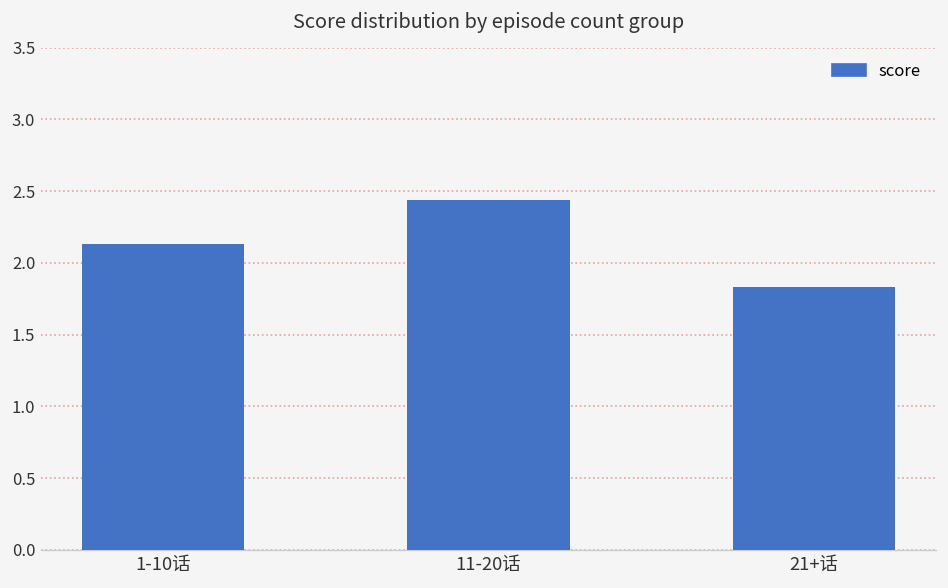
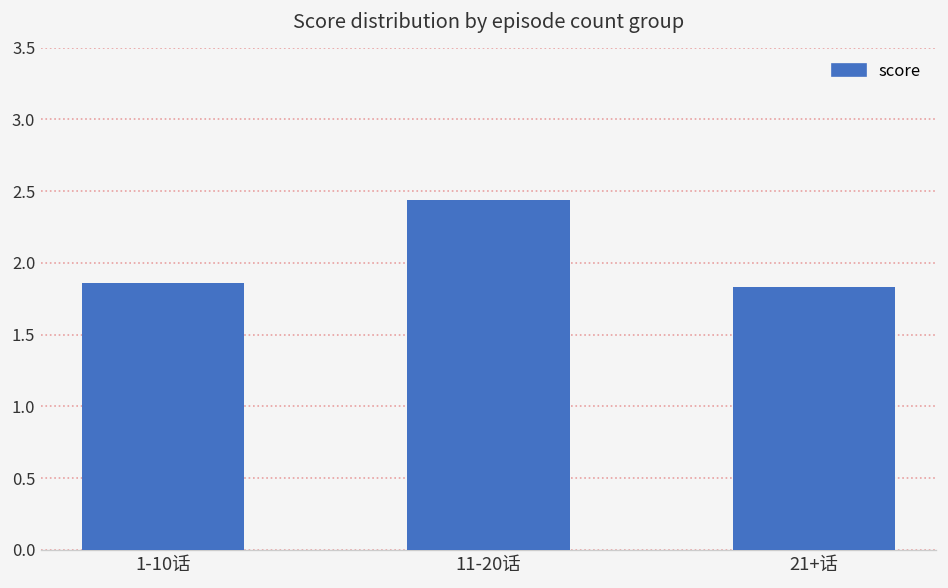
1-10话: 2.13 -> 1.86
